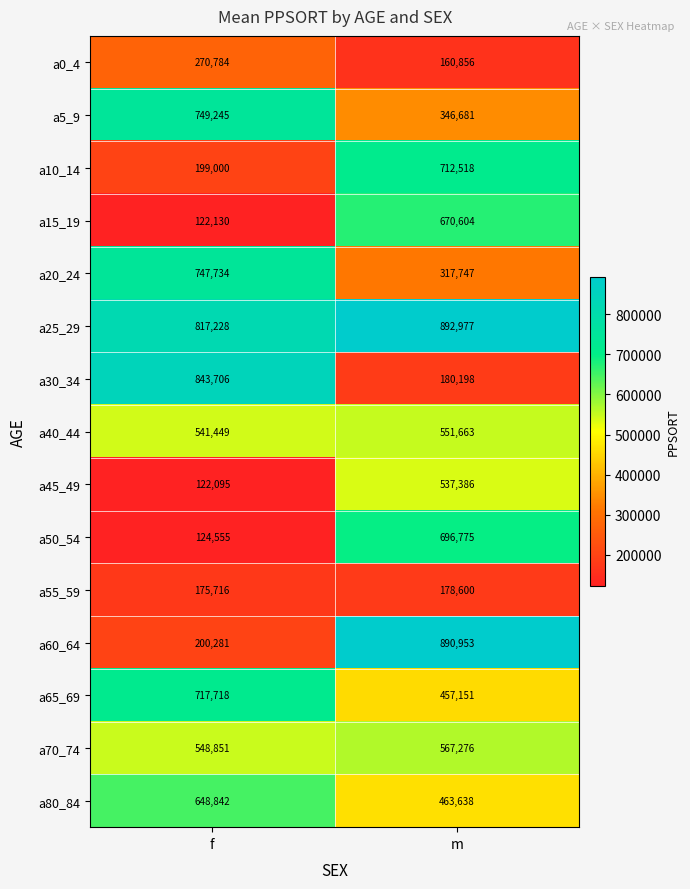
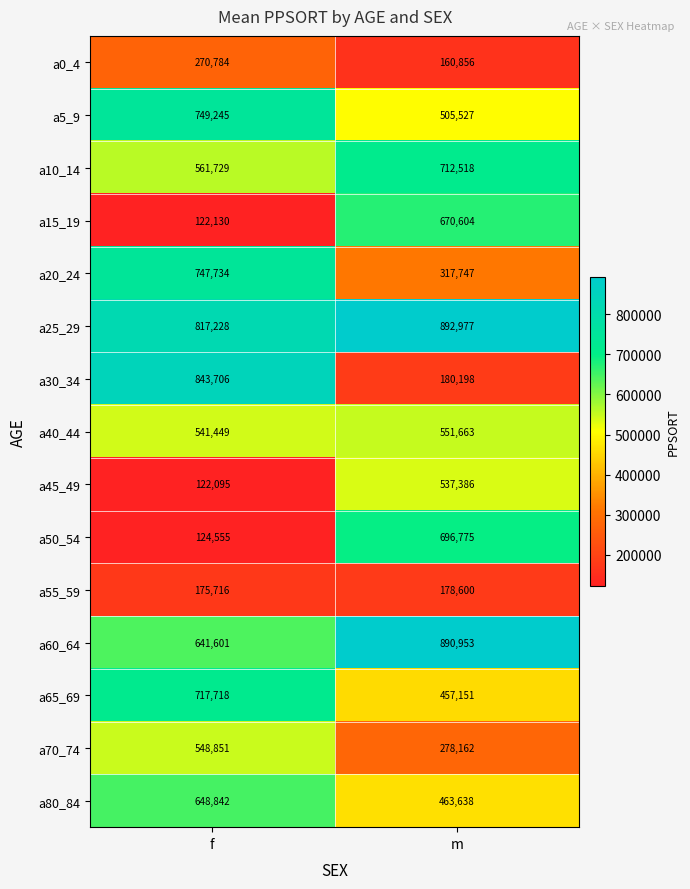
a5_9, m: 346,681 -> 505,527
a10_14, f: 199,000 -> 561,729
a60_64, f: 200,281 -> 641,601
a70_74, m: 567,276 -> 278,162
